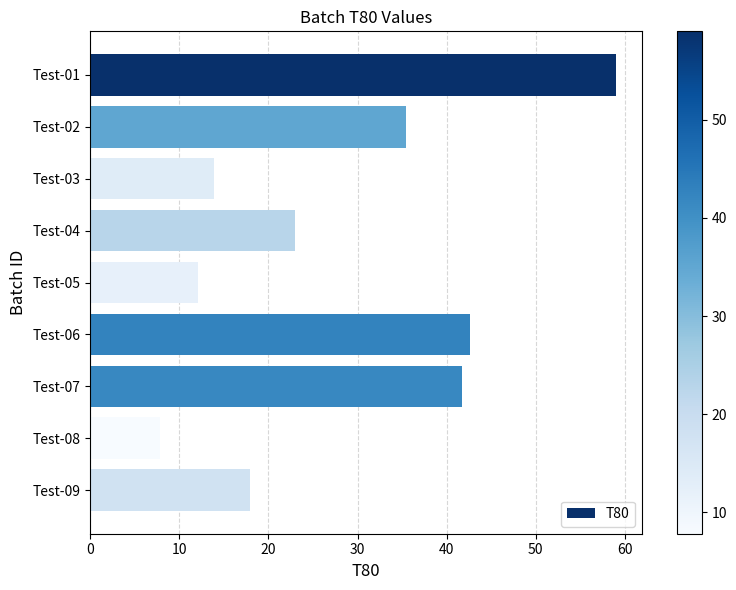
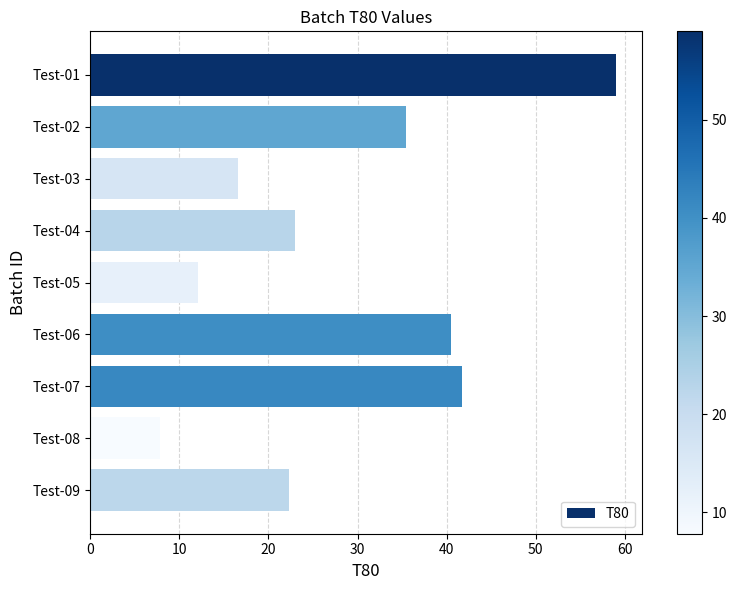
Test-03: 14 -> 17
Test-06: 43 -> 40
Test-09: 18 -> 22
